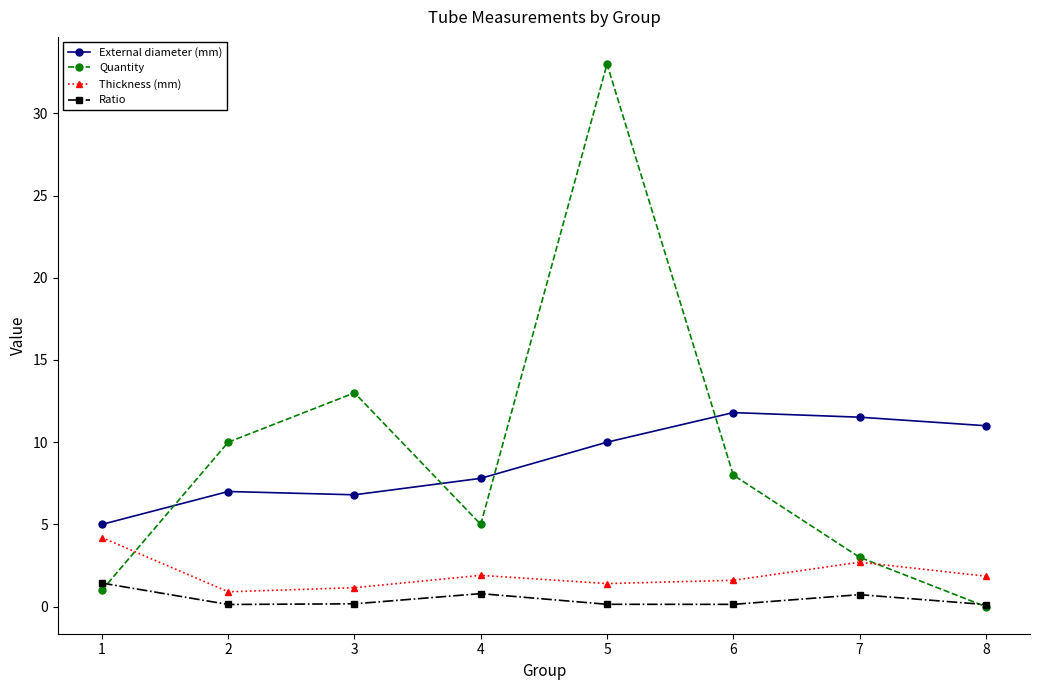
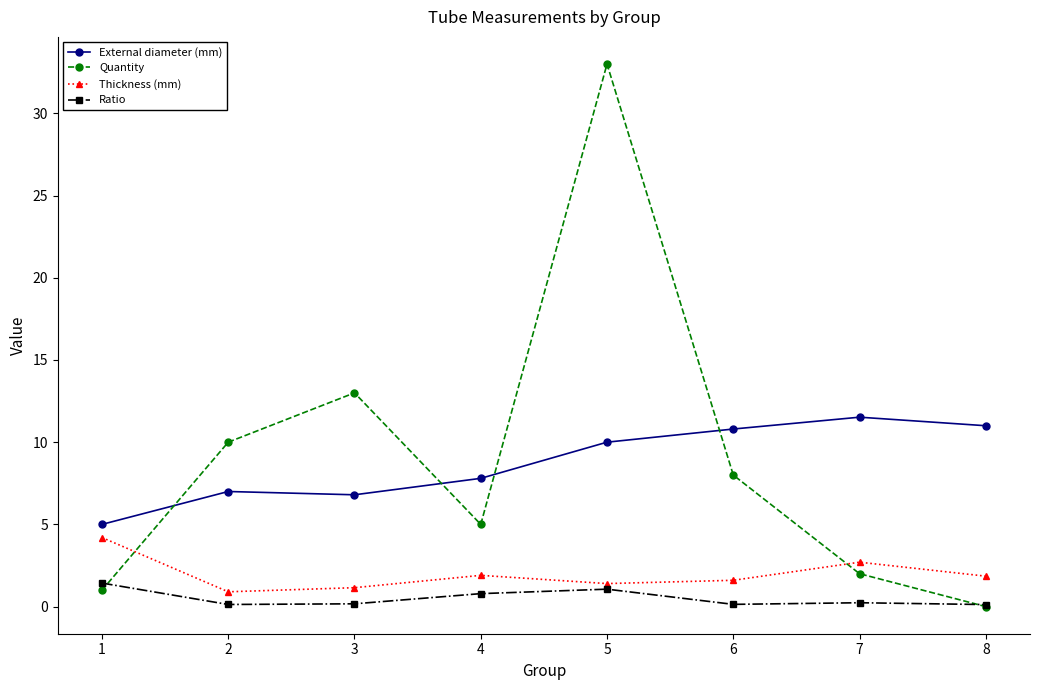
Ratio, 5: 0.1 -> 1.1
External diameter (mm), 6: 11.8 -> 10.8
Quantity, 7: 3 -> 2
Ratio, 7: 0.7 -> 0.2
